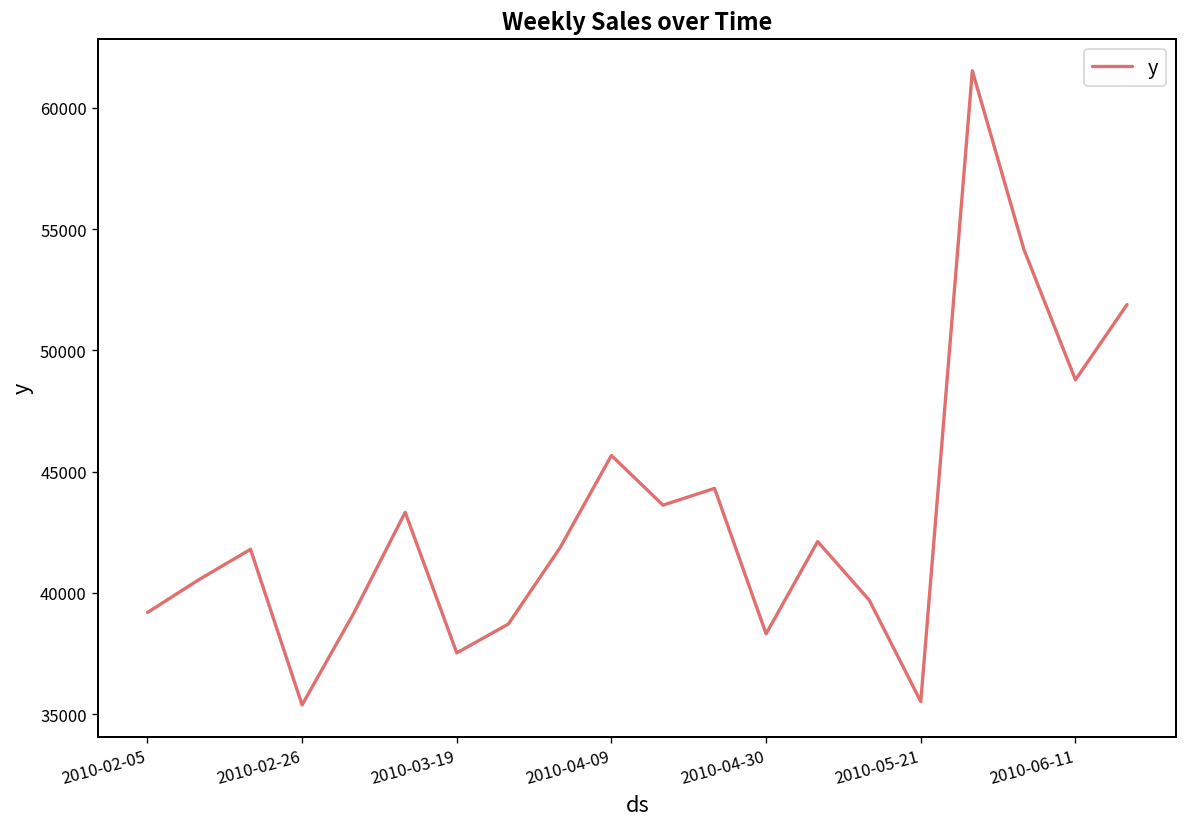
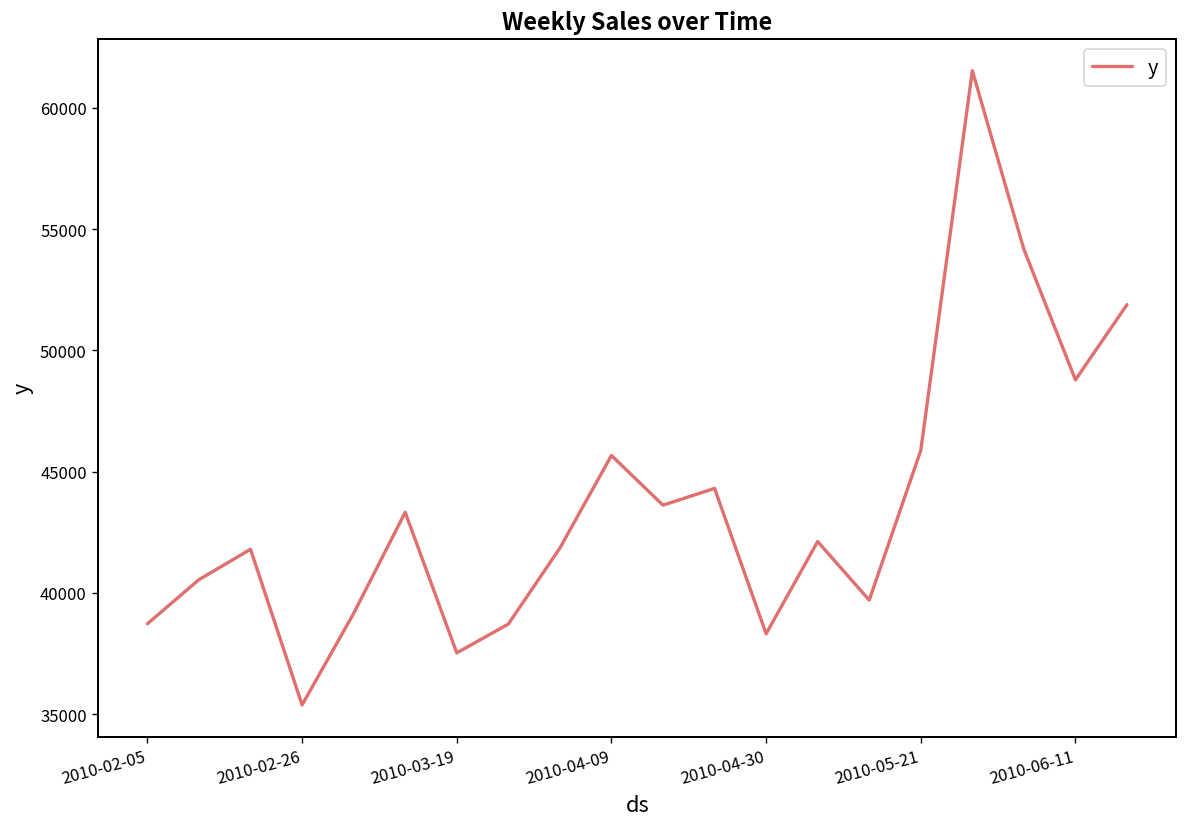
2010-02-05: 39200 -> 38700
2010-05-21: 35500 -> 45900
